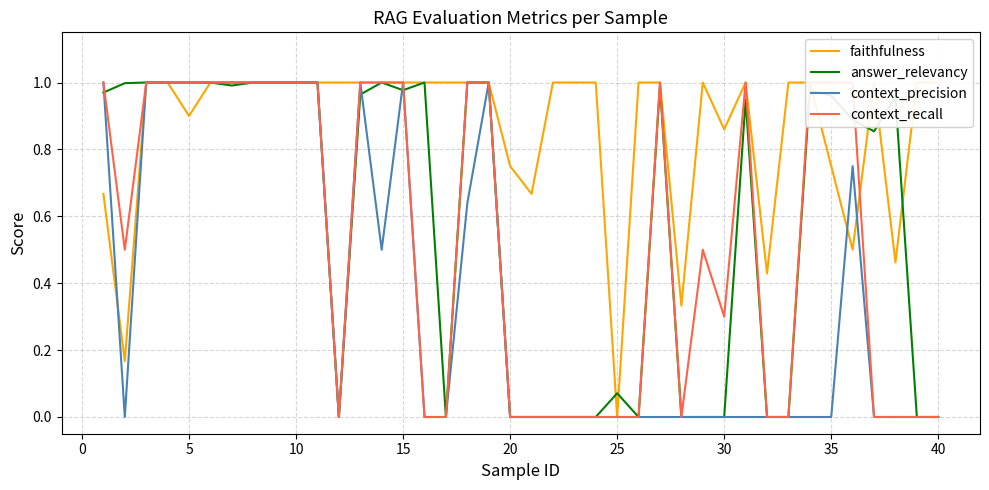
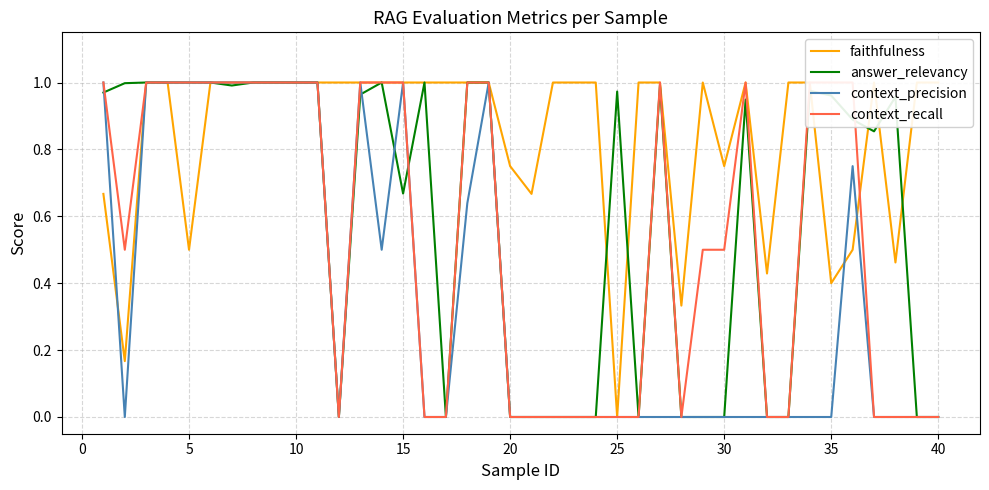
faithfulness, 5: 0.9 -> 0.5
answer_relevancy, 15: 0.98 -> 0.67
answer_relevancy, 25: 0.07 -> 0.97
faithfulness, 30: 0.86 -> 0.75
context_recall, 30: 0.3 -> 0.5
faithfulness, 35: 0.75 -> 0.40
